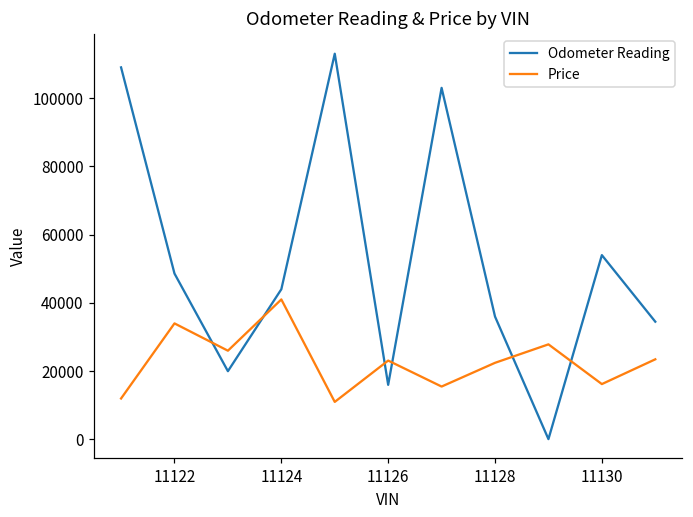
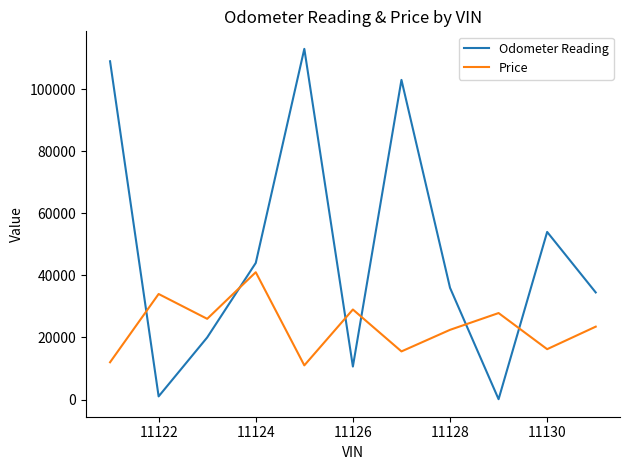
Odometer Reading, 11122: 49000 -> 1000
Odometer Reading, 11126: 16000 -> 11000
Price, 11126: 23000 -> 29000
